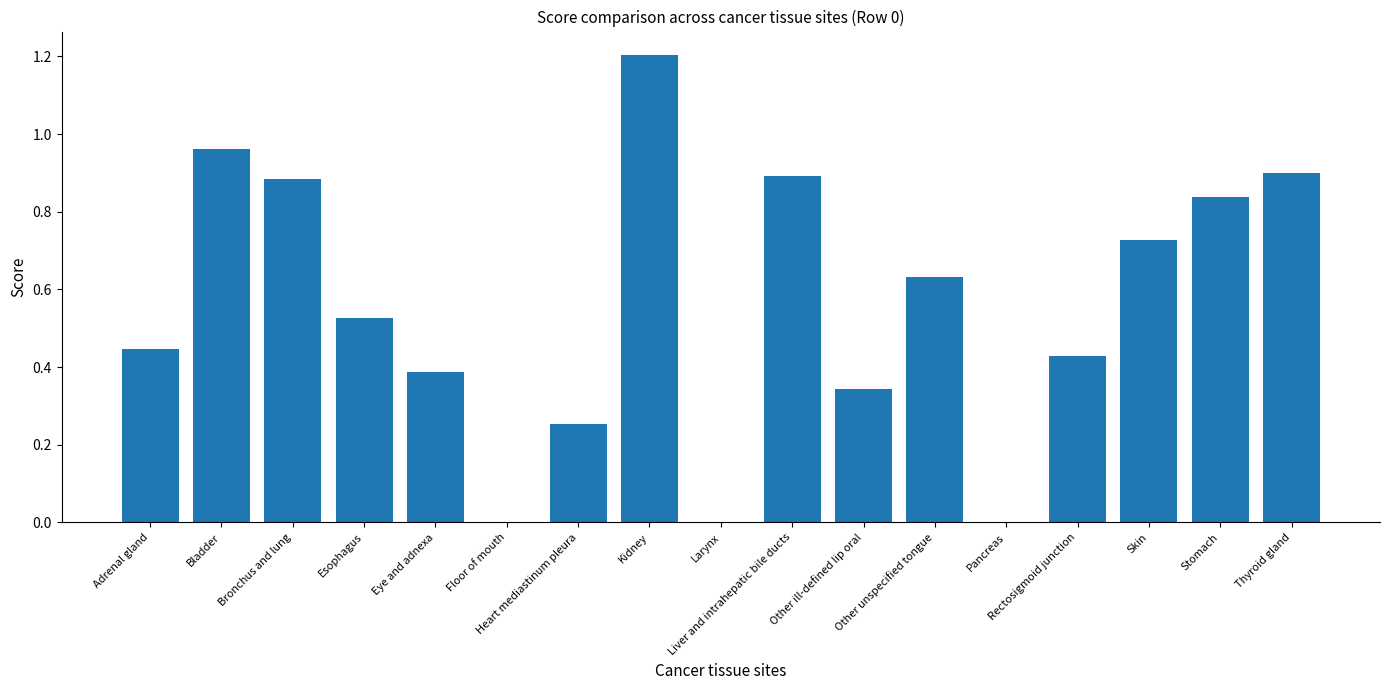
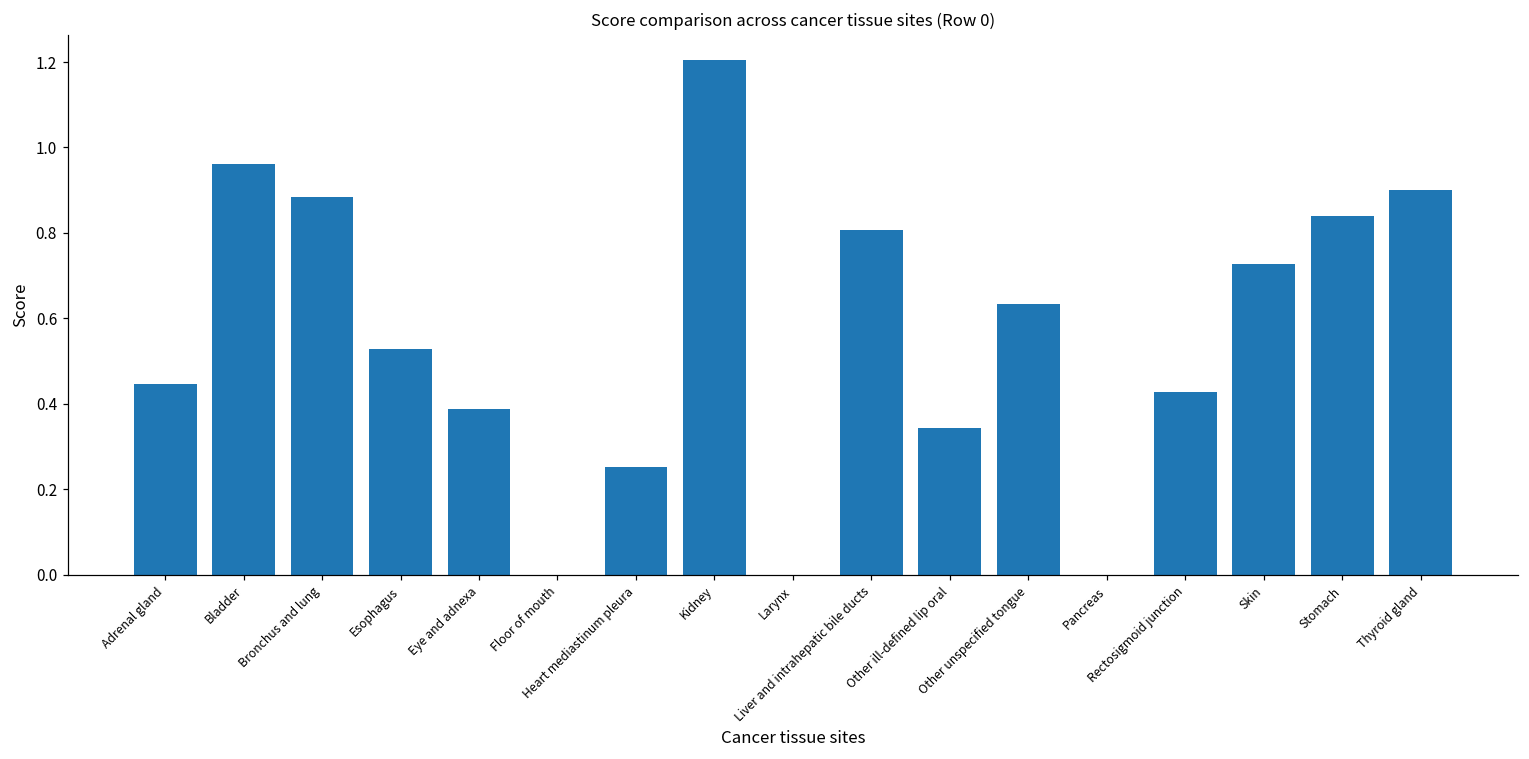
Liver and intrahepatic bile ducts: 0.89 -> 0.81
